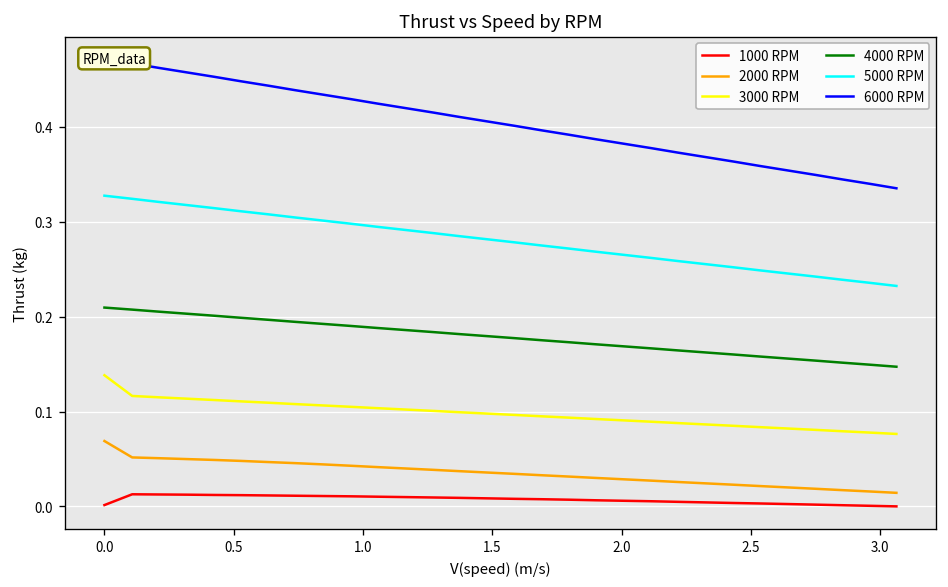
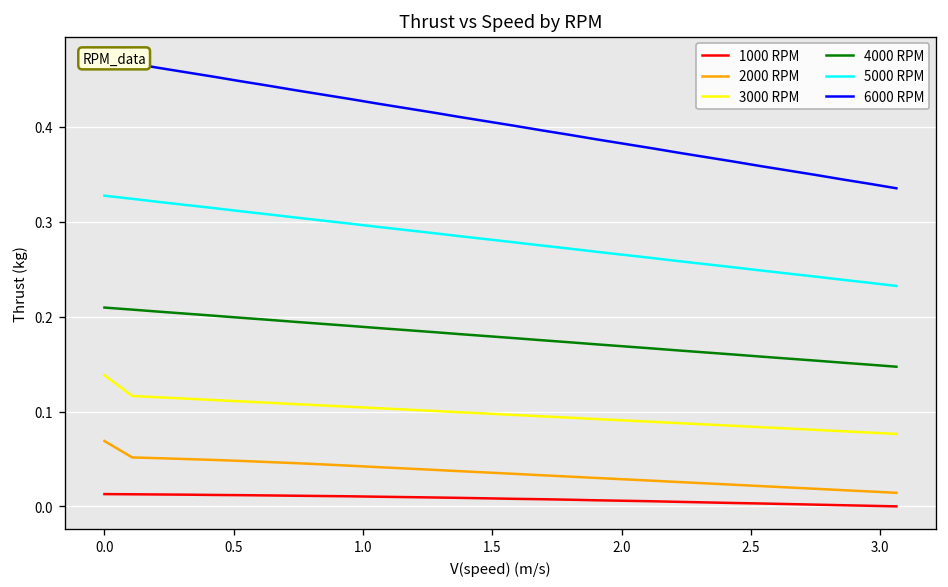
1000 RPM, 0.0: 0.00 -> 0.01
